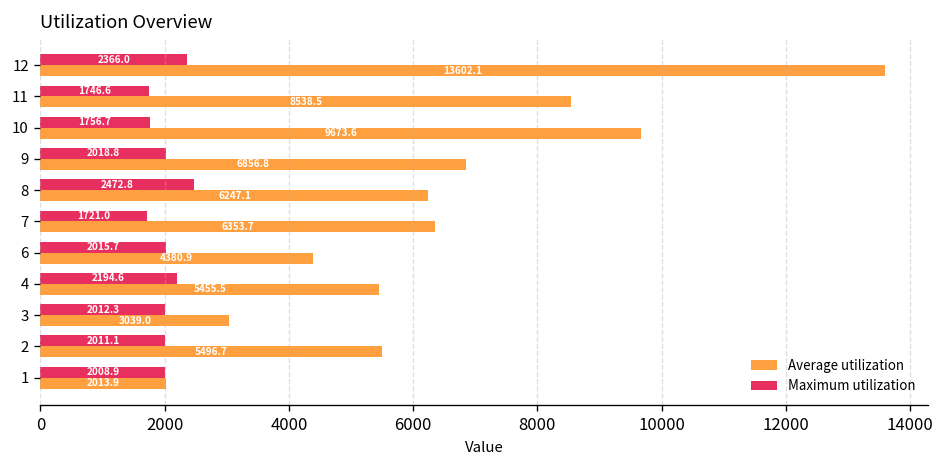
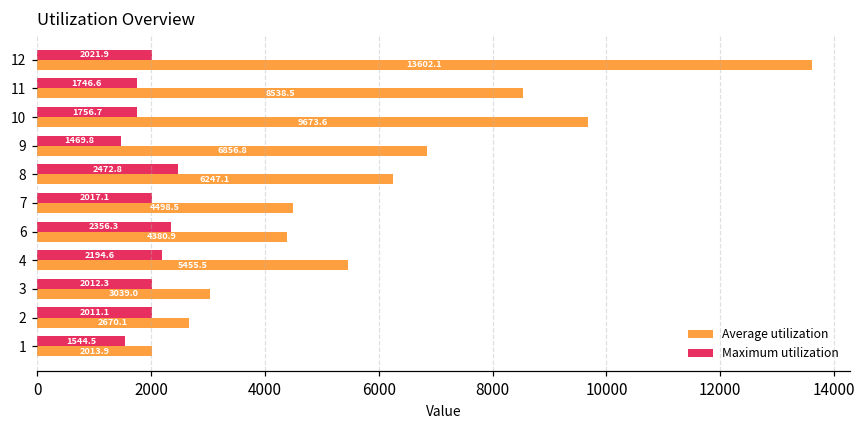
Maximum utilization, 12: 2366.0 -> 2021.9
Maximum utilization, 9: 2018.8 -> 1469.8
Maximum utilization, 7: 1721.0 -> 2017.1
Average utilization, 7: 6353.7 -> 4498.5
Maximum utilization, 6: 2015.7 -> 2356.3
Average utilization, 2: 5496.7 -> 2670.1
Maximum utilization, 1: 2008.9 -> 1544.5
